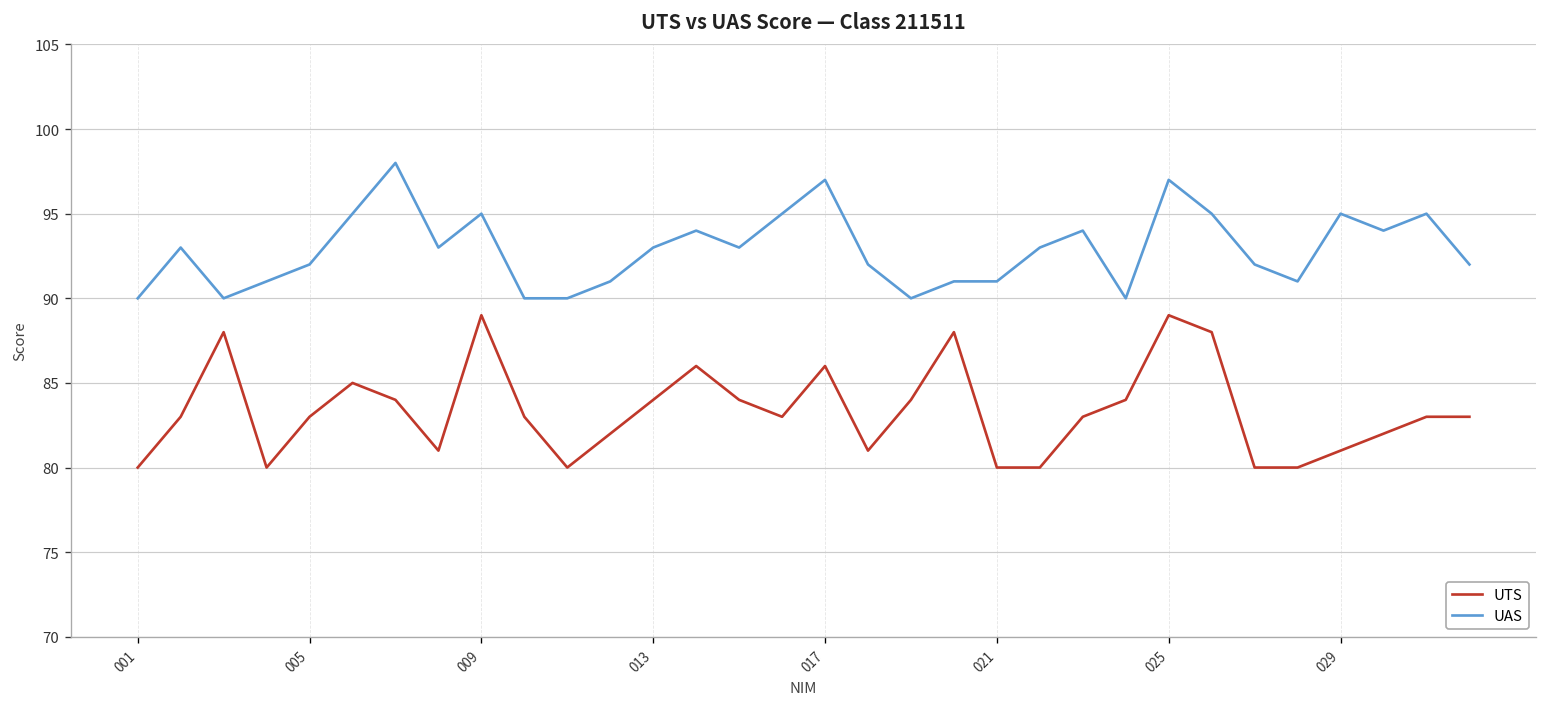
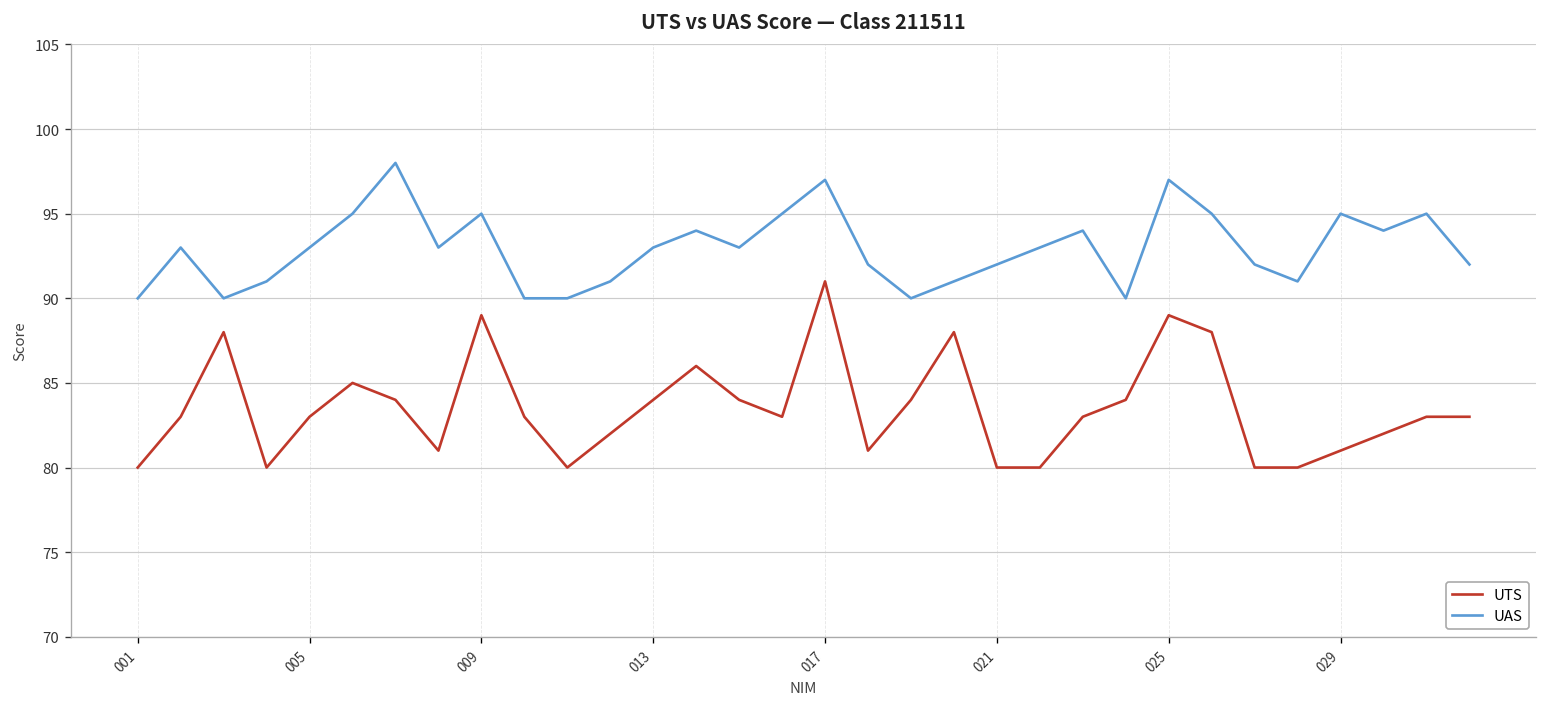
UAS, 005: 92 -> 93
UTS, 017: 86 -> 91
UAS, 021: 91 -> 92
